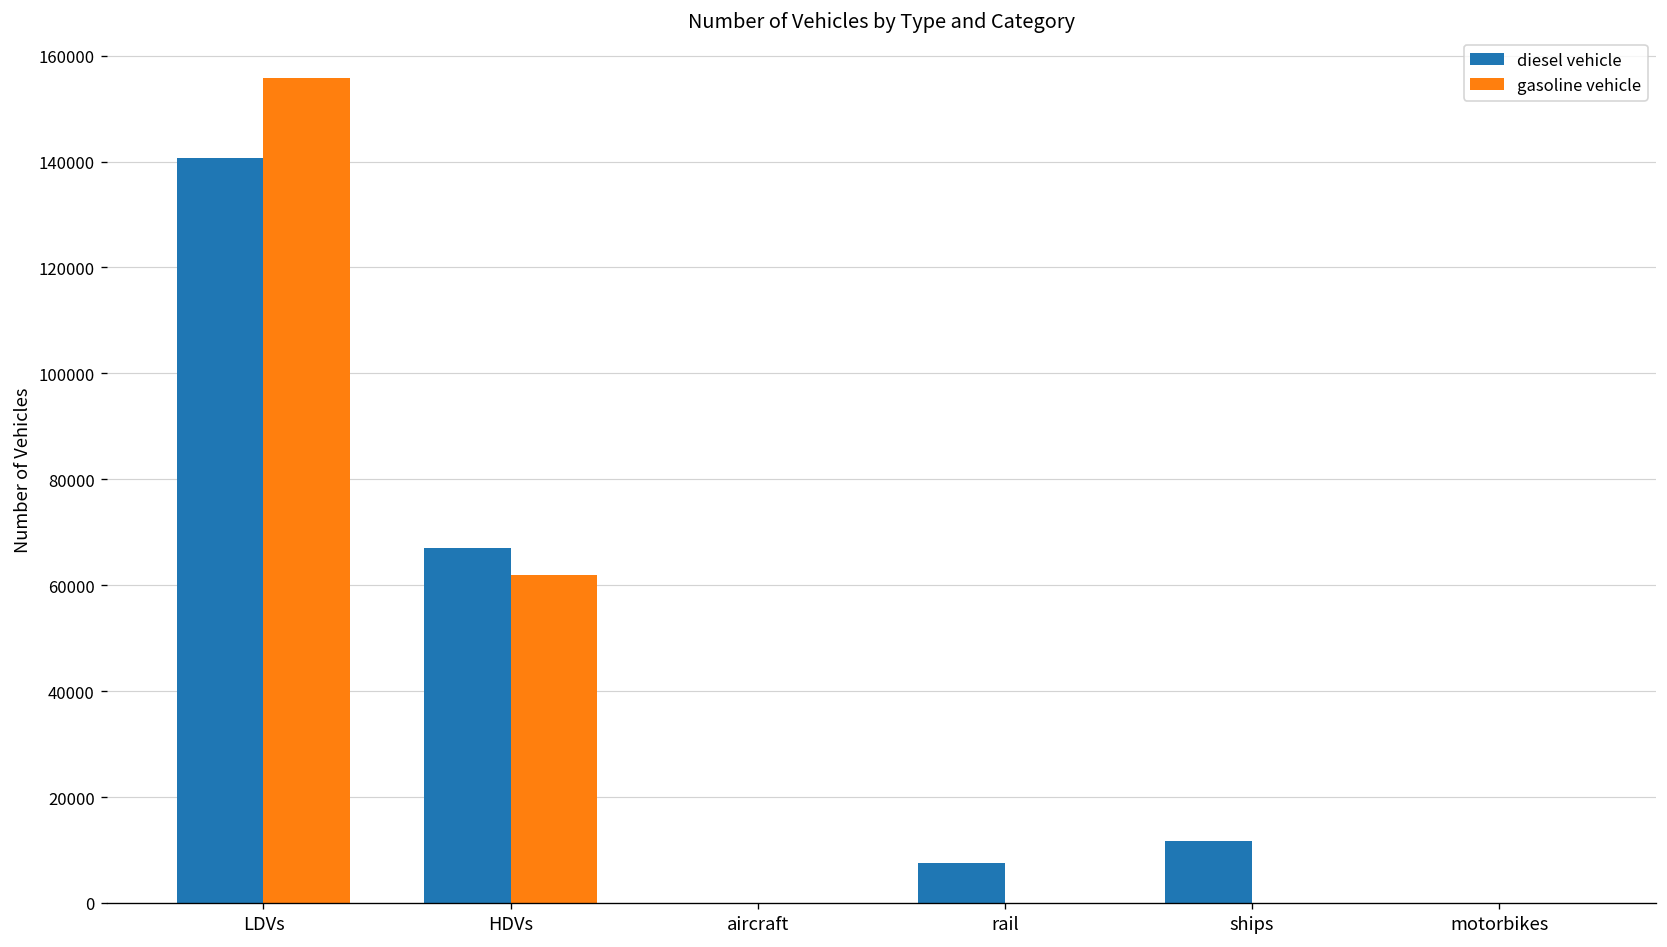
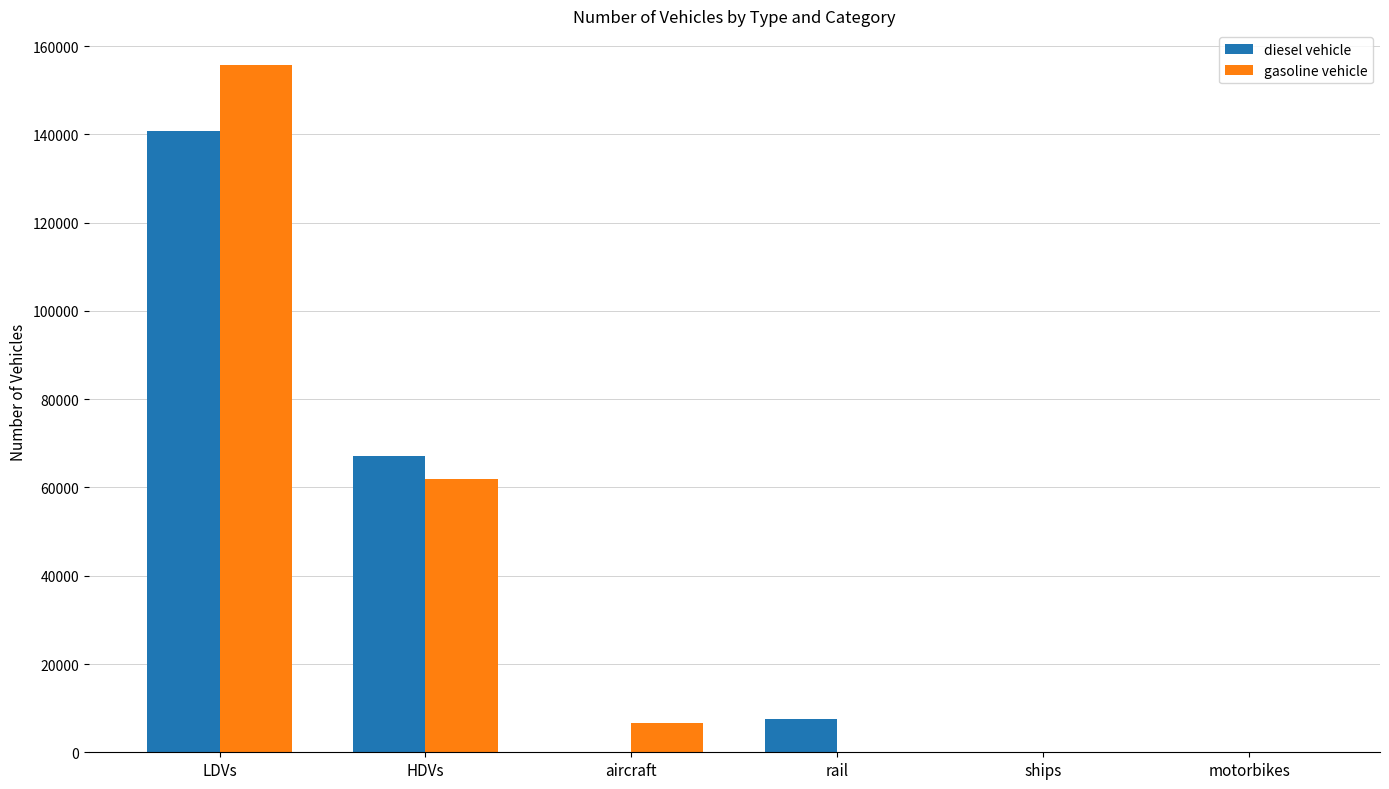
gasoline vehicle, aircraft: 0 -> 7000
diesel vehicle, ships: 12000 -> 0
